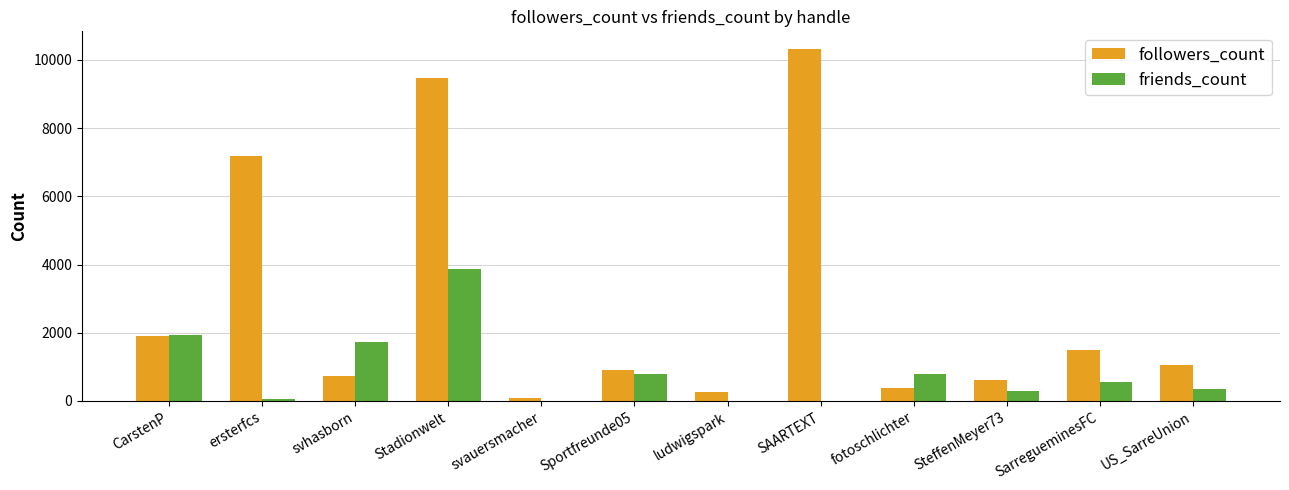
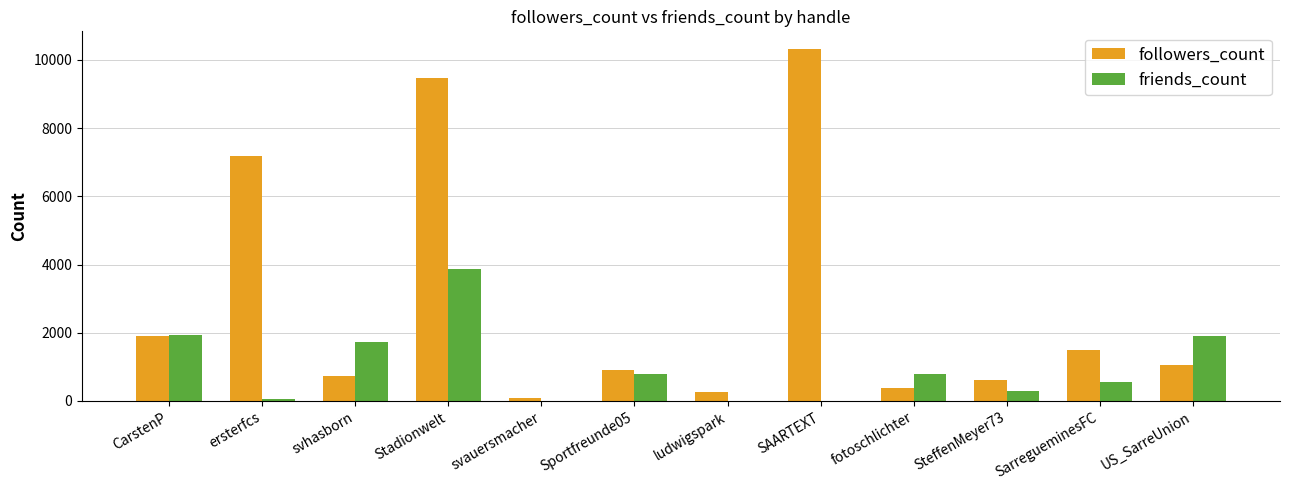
friends_count, US_SarreUnion: 400 -> 1900
